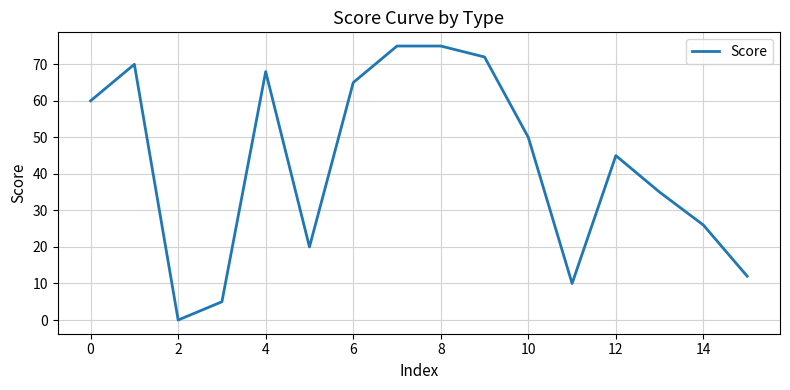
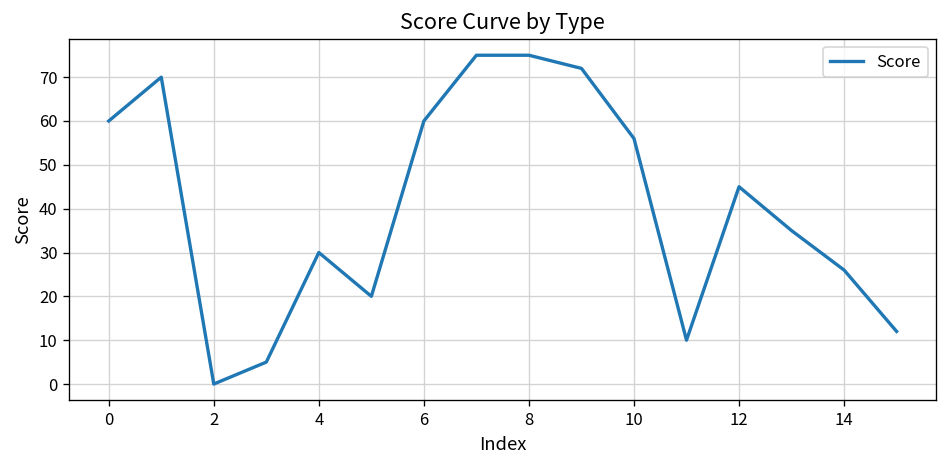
4: 68 -> 30
6: 65 -> 60
10: 50 -> 56
